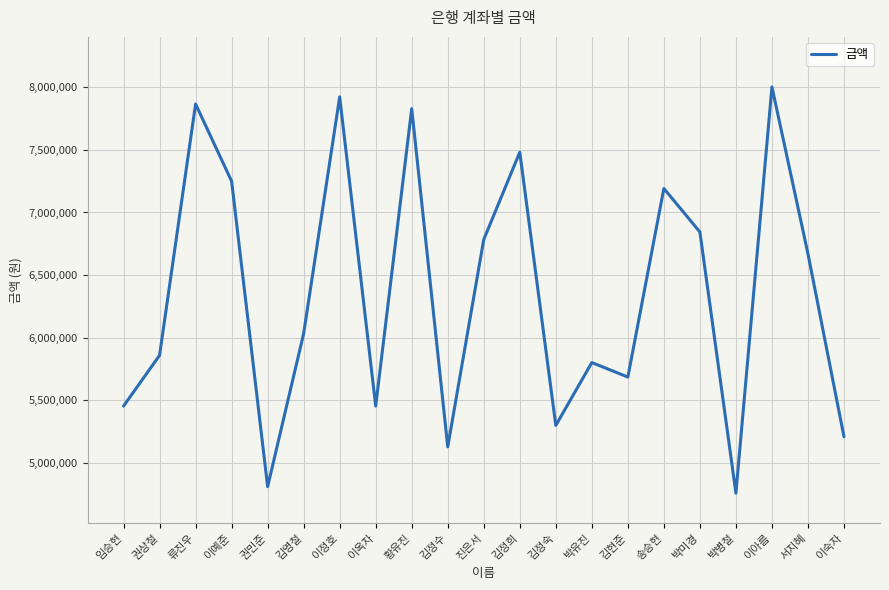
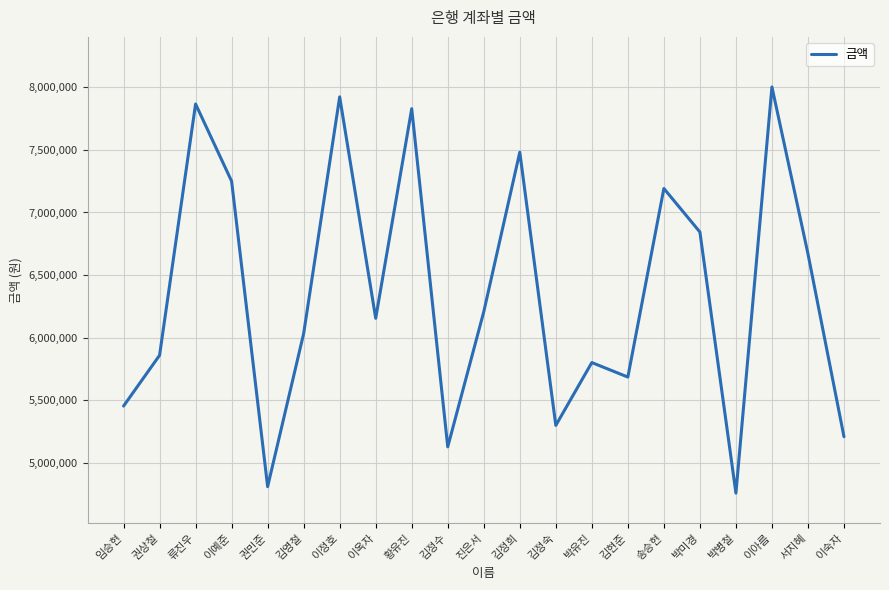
이옥자: 5,450,000 -> 6,150,000
진은서: 6,780,000 -> 6,210,000
